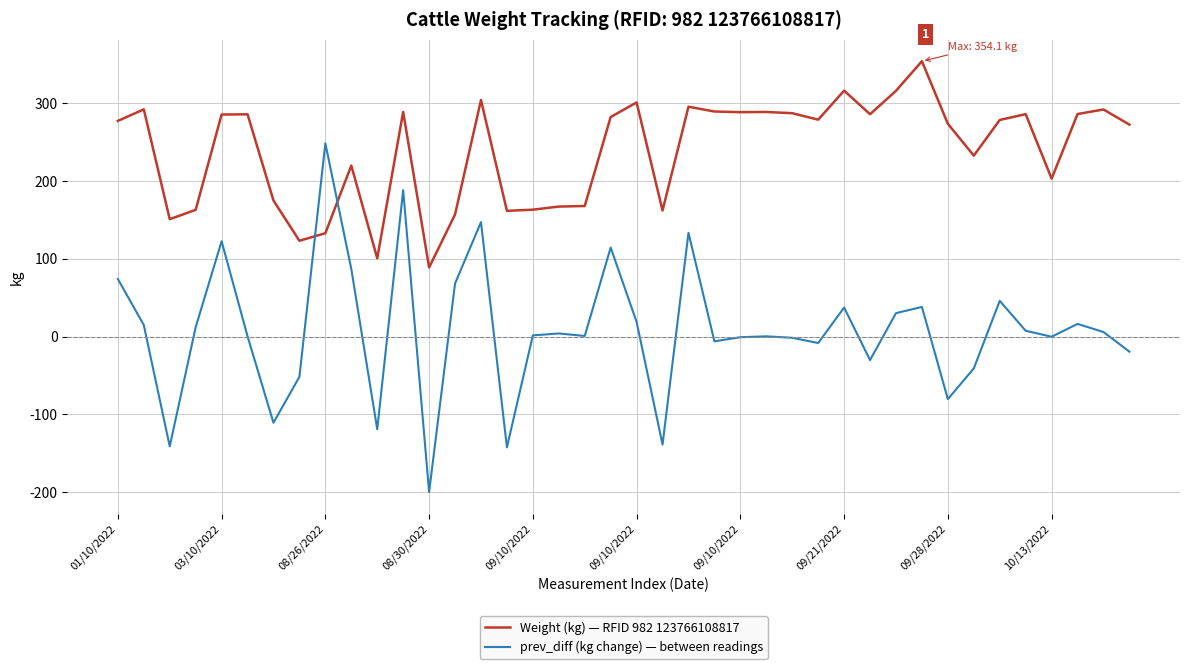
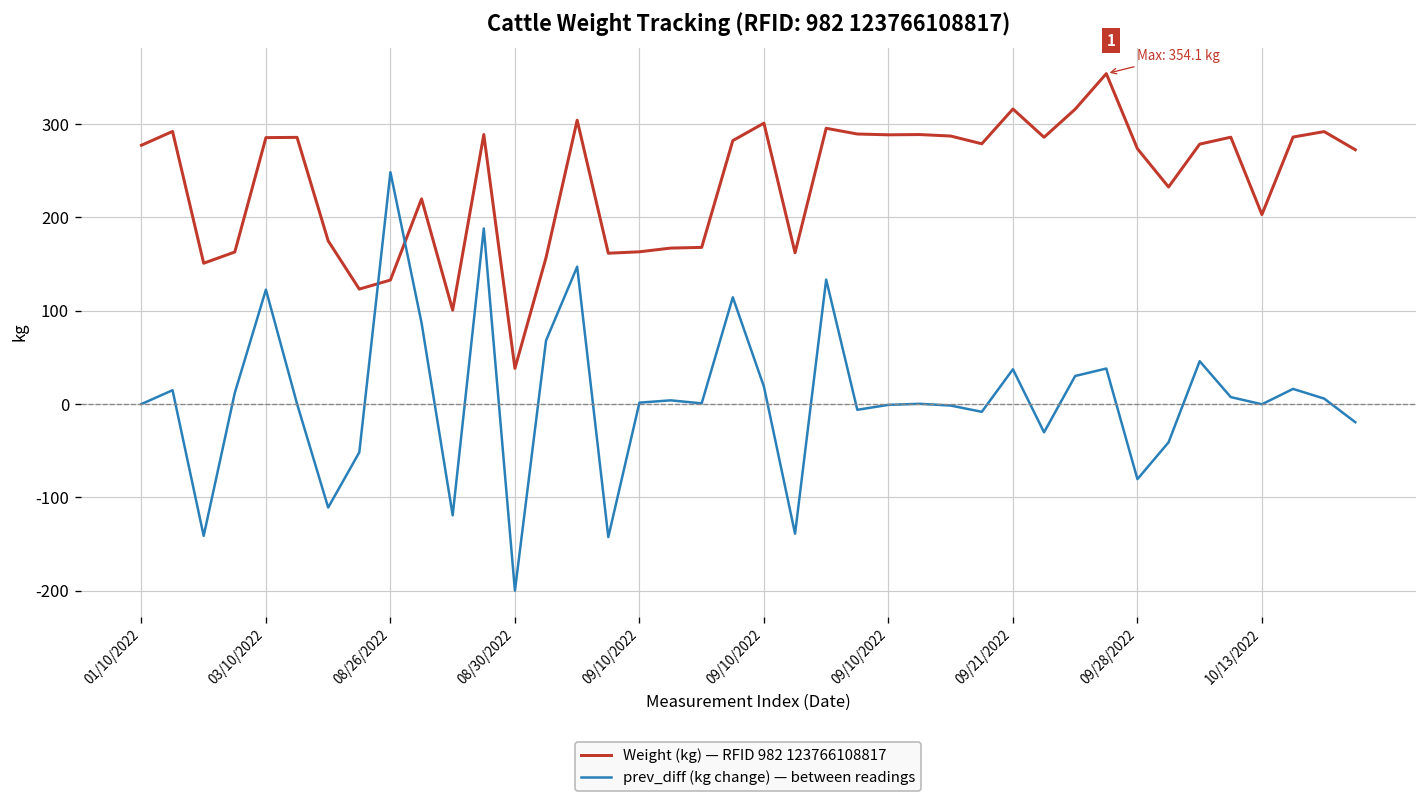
prev_diff (kg change) — between readings, 01/10/2022: 70 -> 0
Weight (kg) — RFID 982 123766108817, 08/30/2022: 90 -> 40
